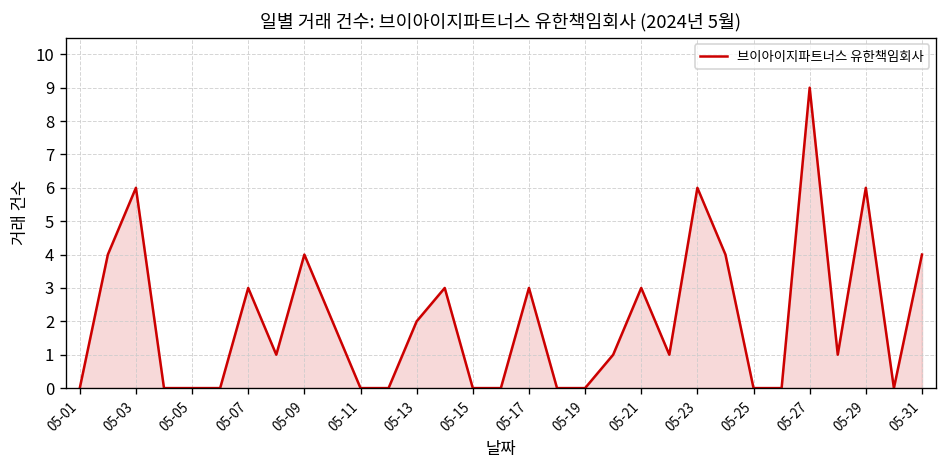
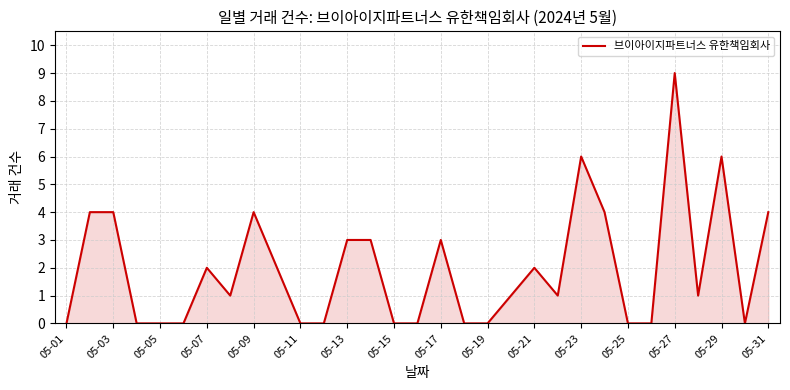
05-03: 6 -> 4
05-07: 3 -> 2
05-13: 2 -> 3
05-21: 3 -> 2
